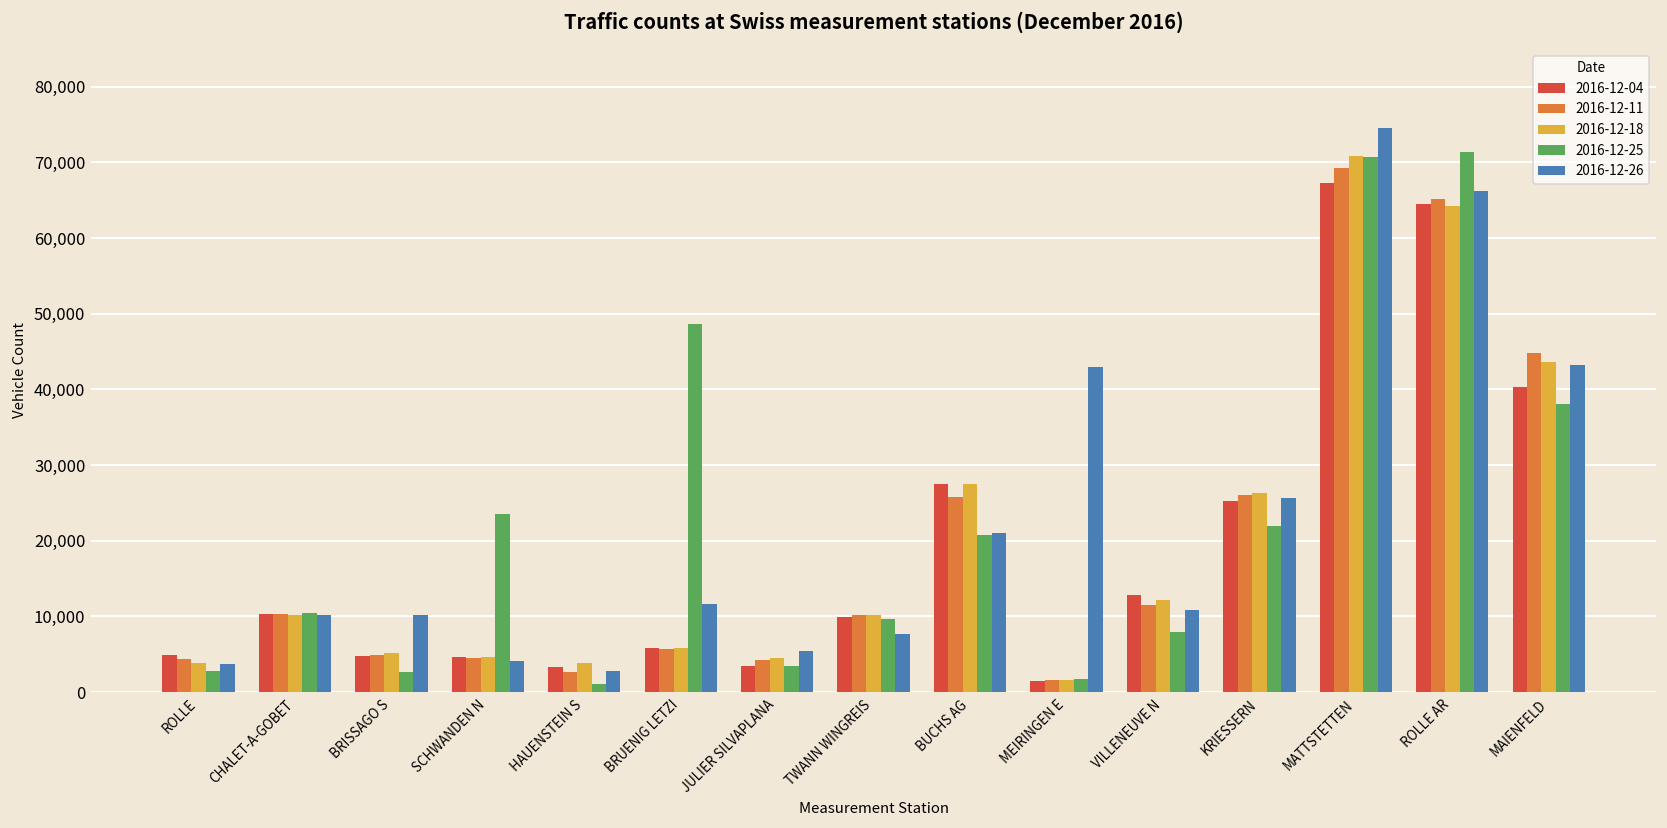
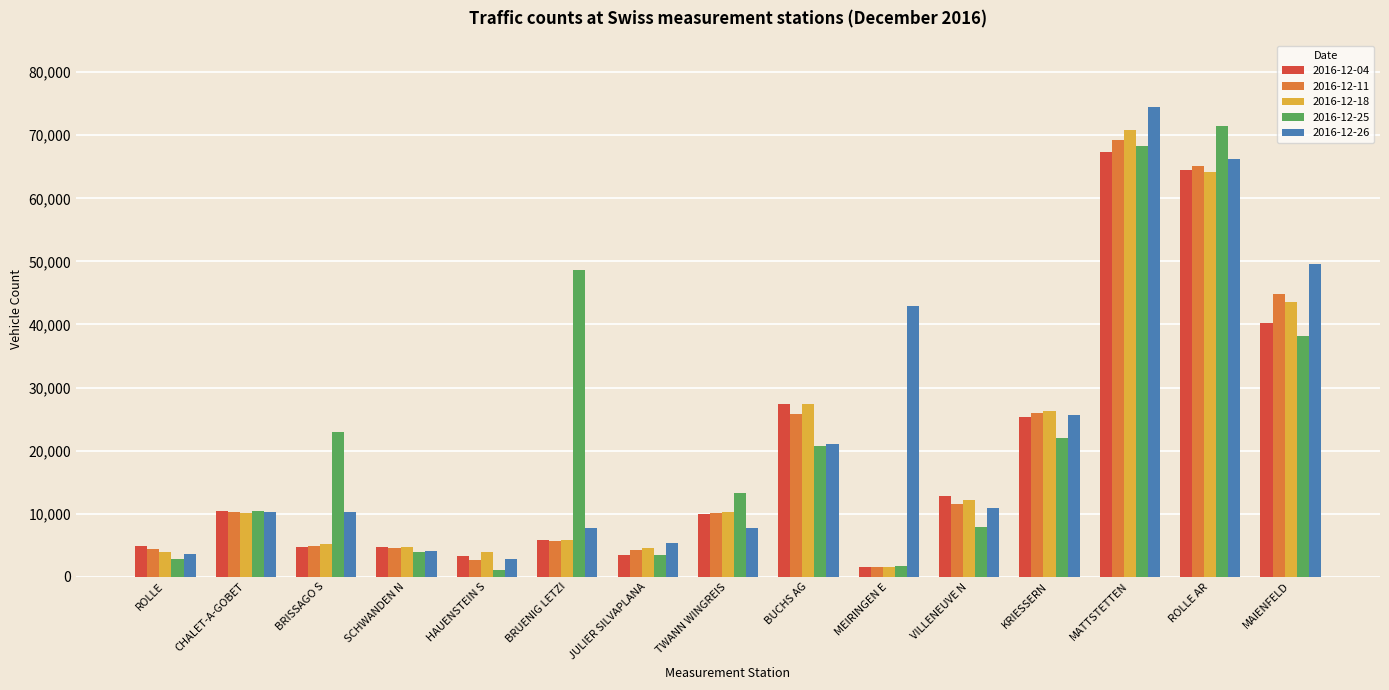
2016-12-25, BRISSAGO S: 3,000 -> 23,000
2016-12-25, SCHWANDEN N: 24,000 -> 4,000
2016-12-26, BRUENIG LETZI: 12,000 -> 8,000
2016-12-25, TWANN WINGREIS: 10,000 -> 13,000
2016-12-25, MATTSTETTEN: 71,000 -> 68,000
2016-12-26, MAIENFELD: 43,000 -> 50,000
